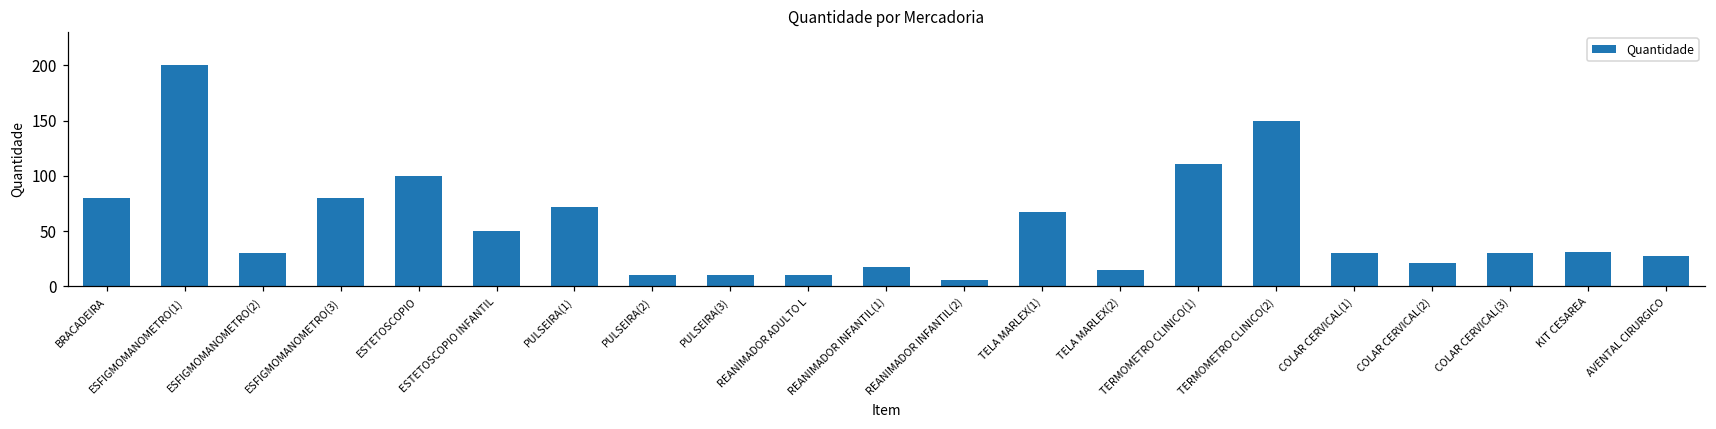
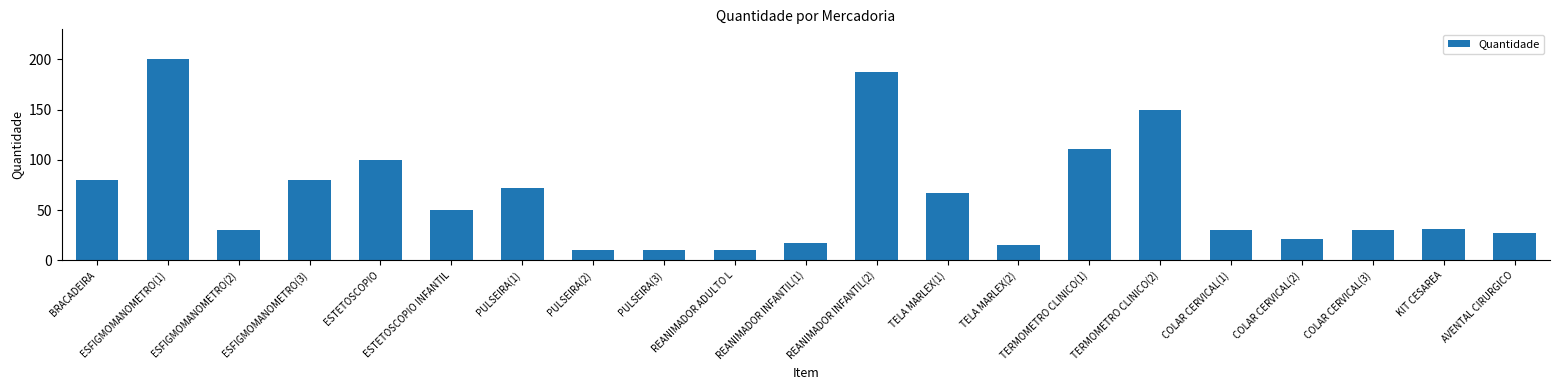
REANIMADOR INFANTIL(2): 6 -> 187
